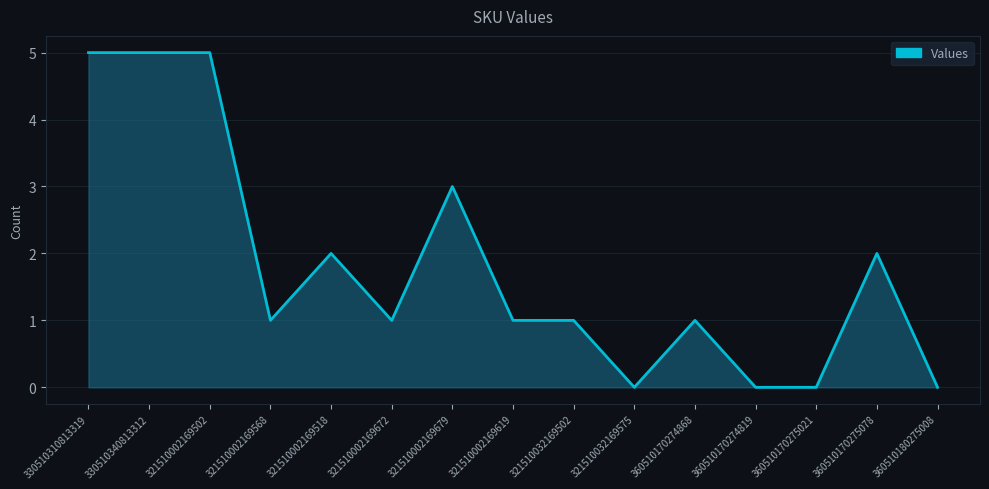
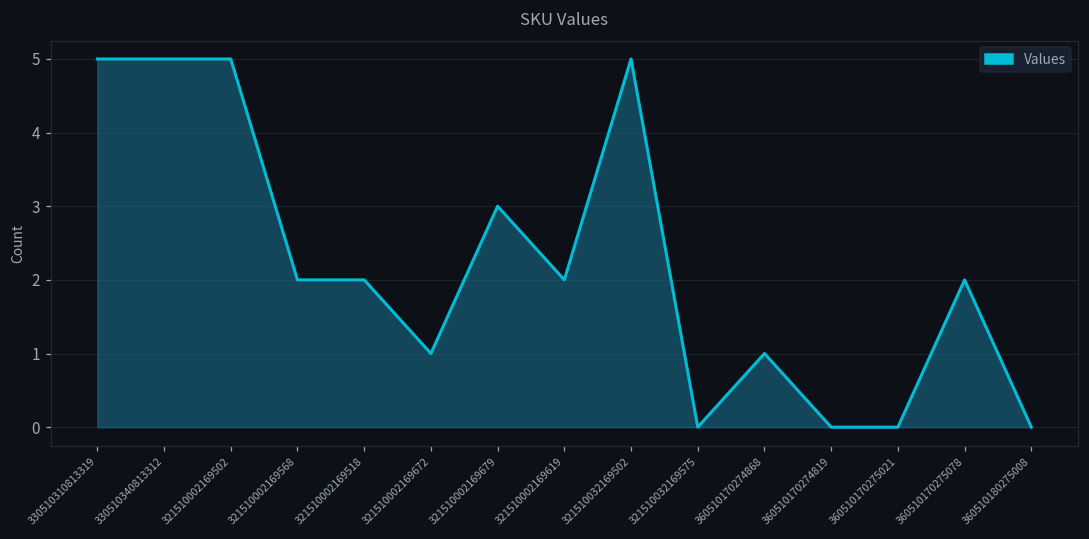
321510002169568: 1 -> 2
321510002169619: 1 -> 2
321510032169502: 1 -> 5
